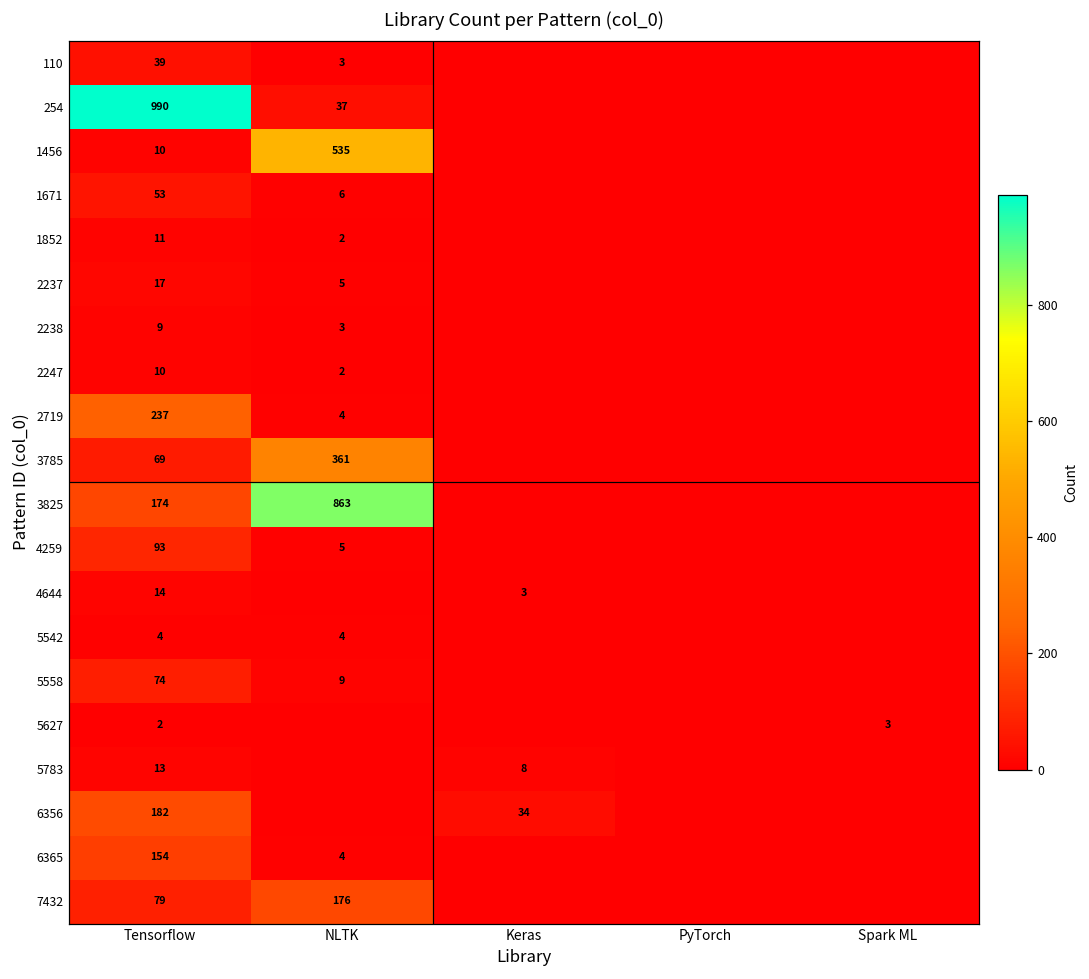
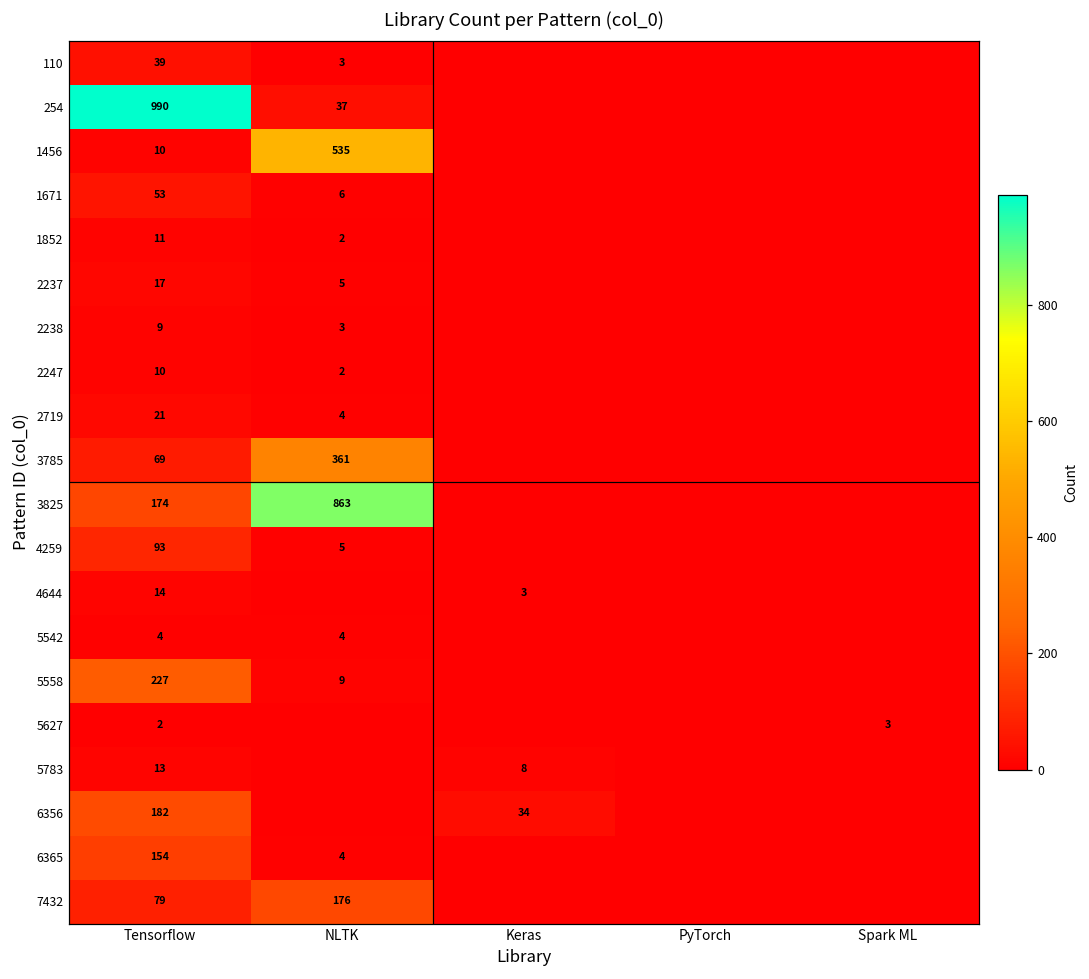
2719, Tensorflow: 237 -> 21
5558, Tensorflow: 74 -> 227
